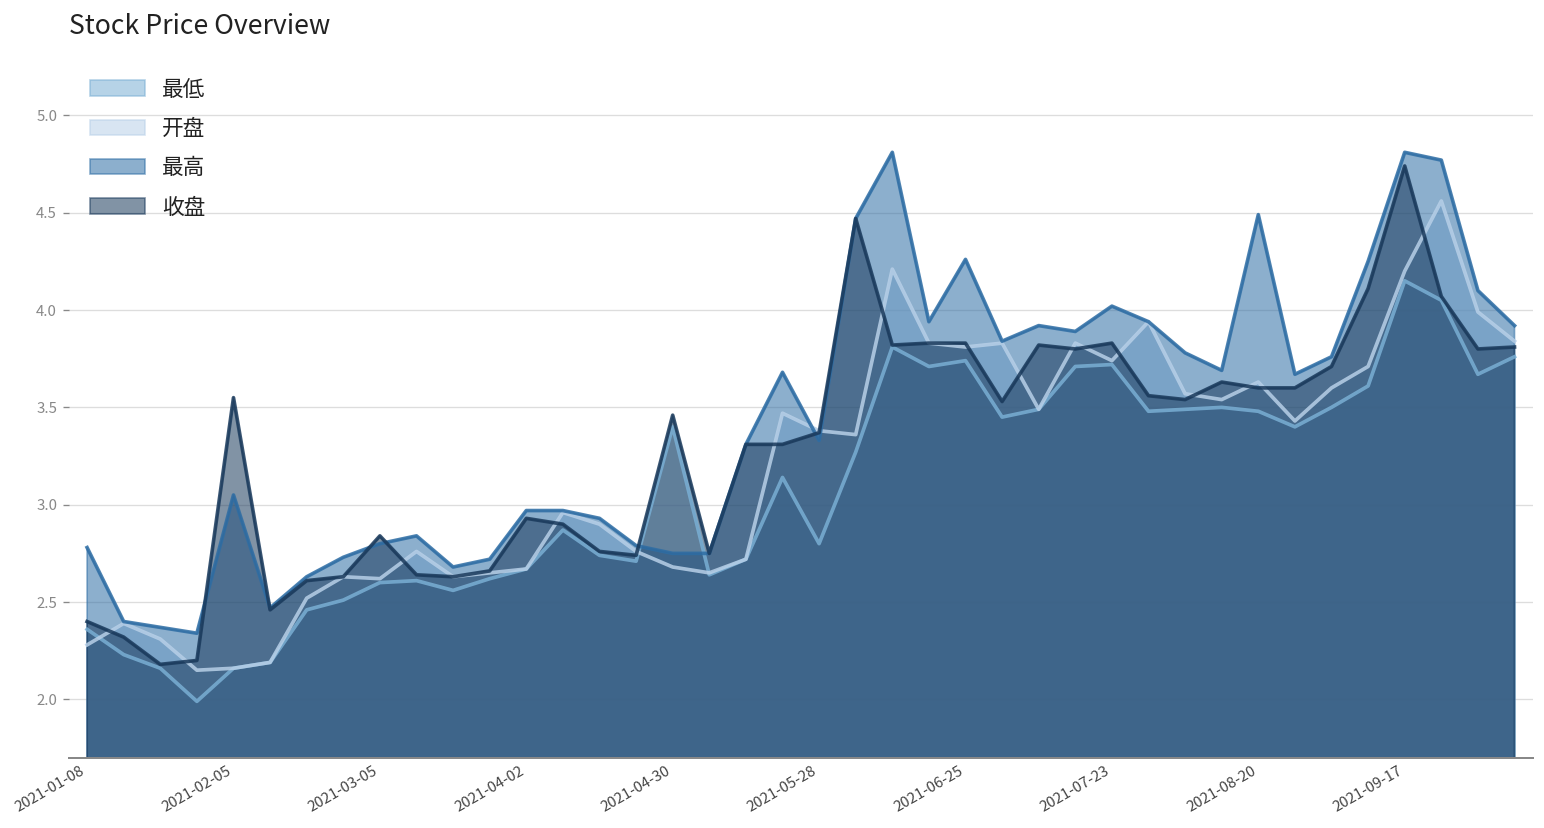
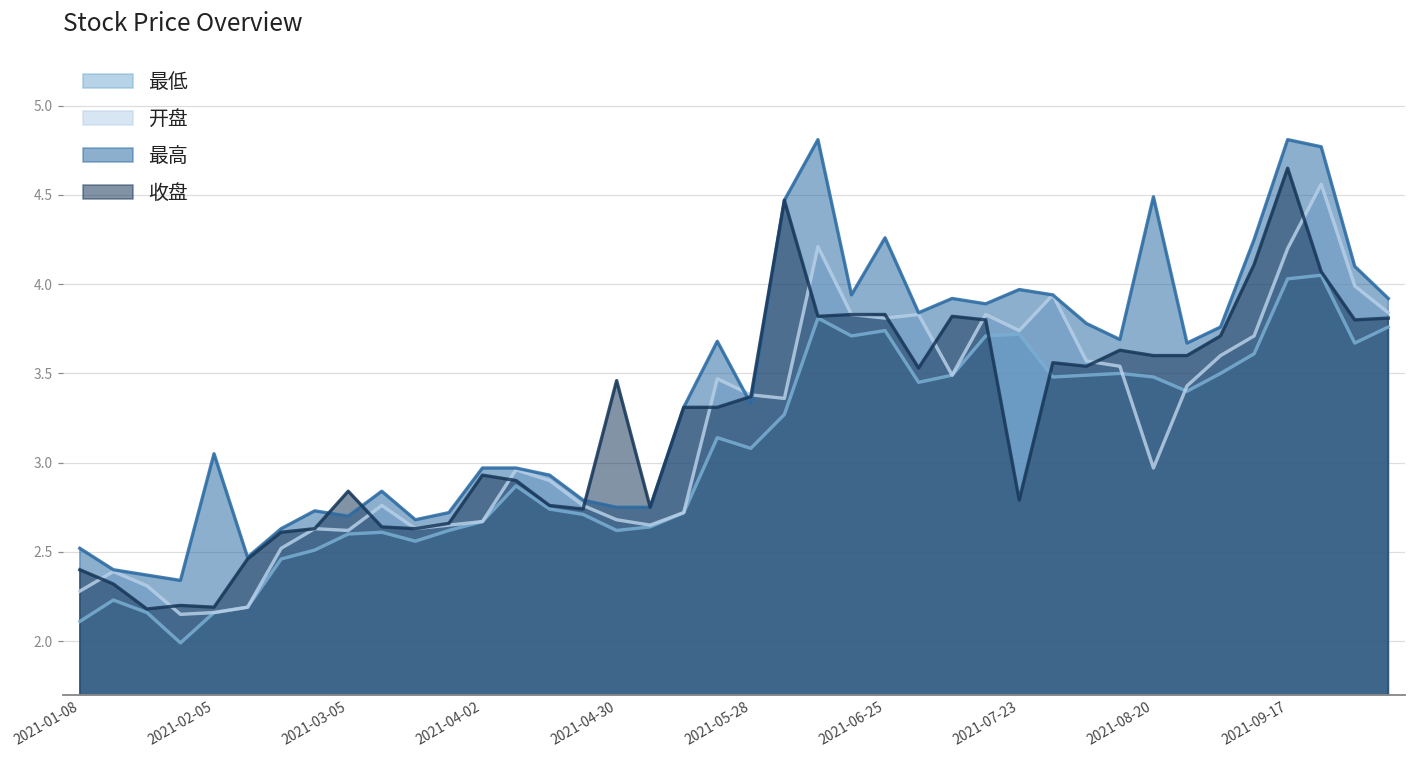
最低, 2021-01-08: 2.36 -> 2.11
最高, 2021-01-08: 2.78 -> 2.52
收盘, 2021-02-05: 3.55 -> 2.19
最高, 2021-03-05: 2.8 -> 2.7
最低, 2021-04-30: 3.40 -> 2.62
最低, 2021-05-28: 2.80 -> 3.08
最高, 2021-07-23: 4.02 -> 3.97
收盘, 2021-07-23: 3.83 -> 2.79
开盘, 2021-08-20: 3.63 -> 2.97
最低, 2021-09-17: 4.15 -> 4.03
收盘, 2021-09-17: 4.74 -> 4.65
